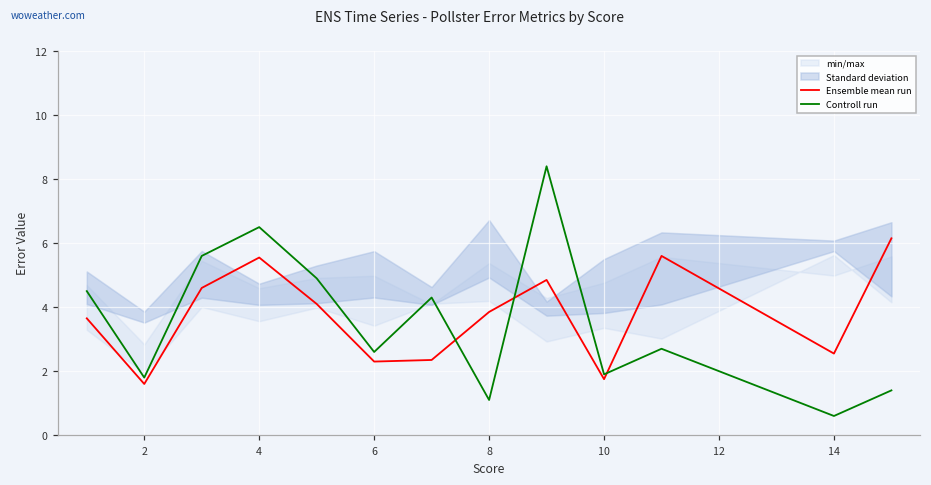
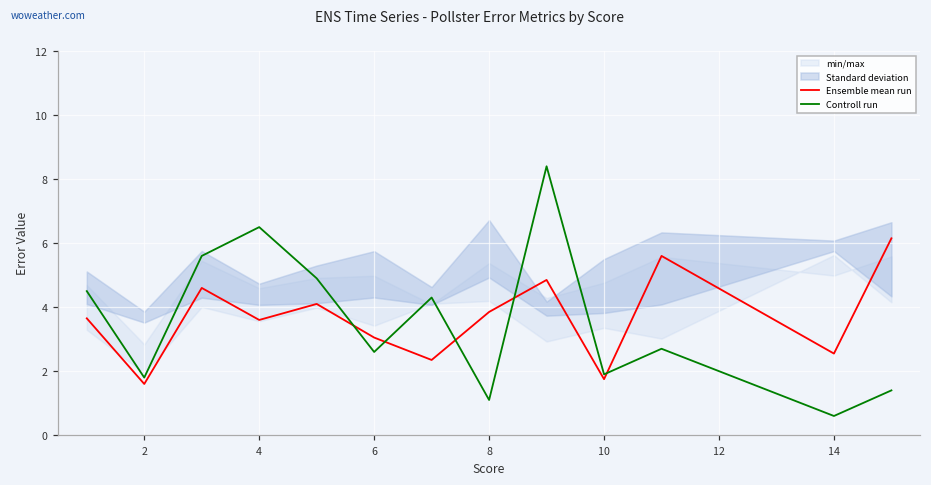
Ensemble mean run, 4: 5.6 -> 3.6
Ensemble mean run, 6: 2.3 -> 3.1
